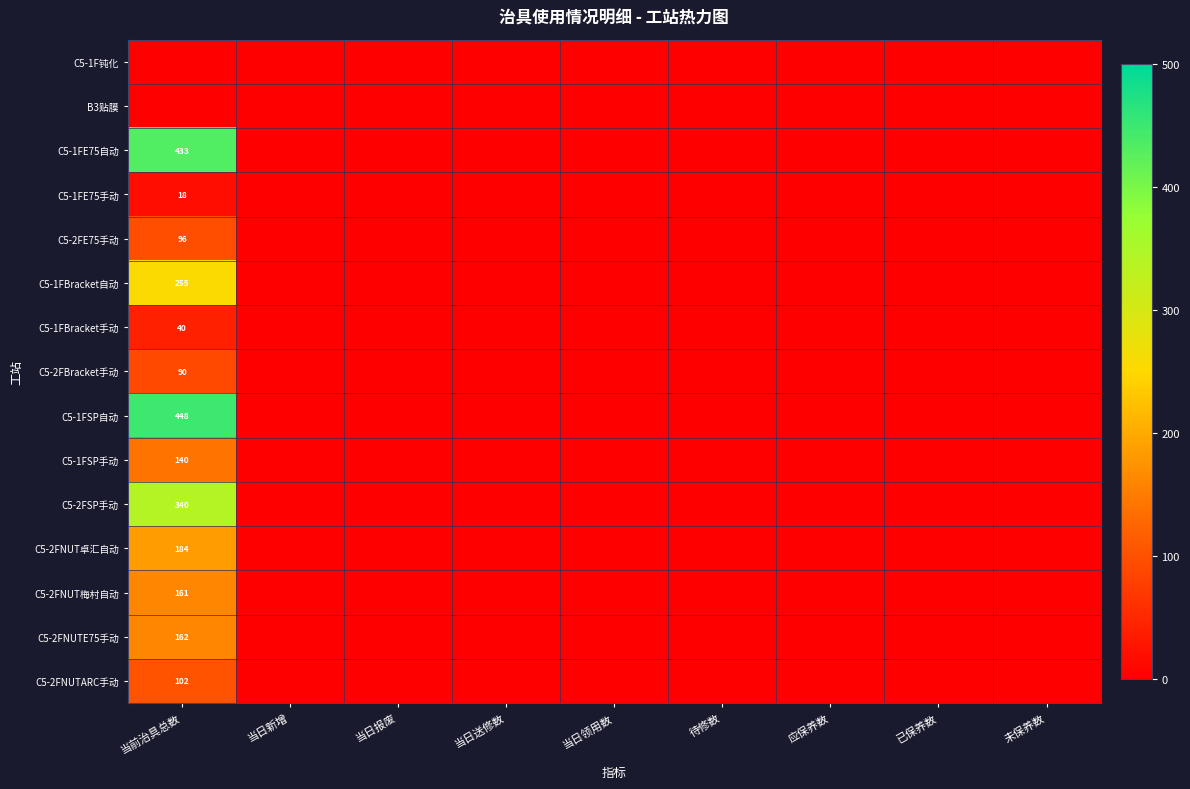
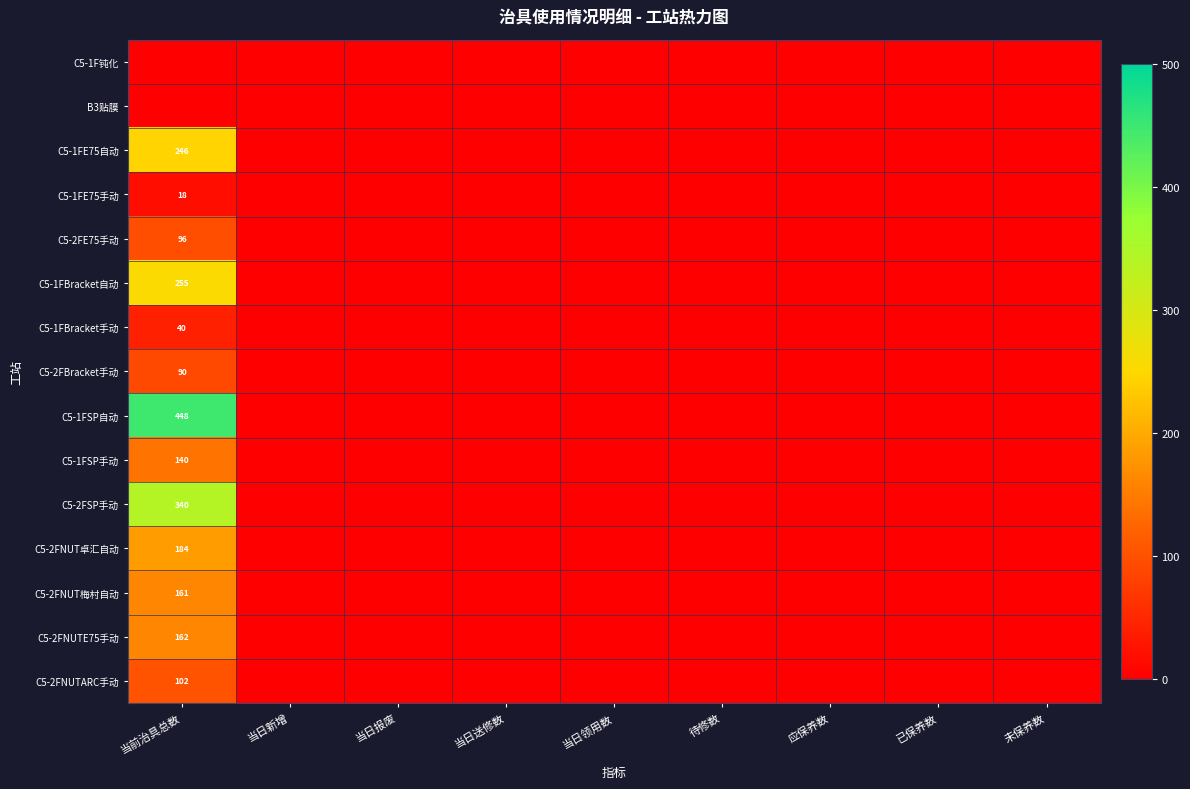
C5-1FE75自动, 当前治具总数: 433 -> 246
